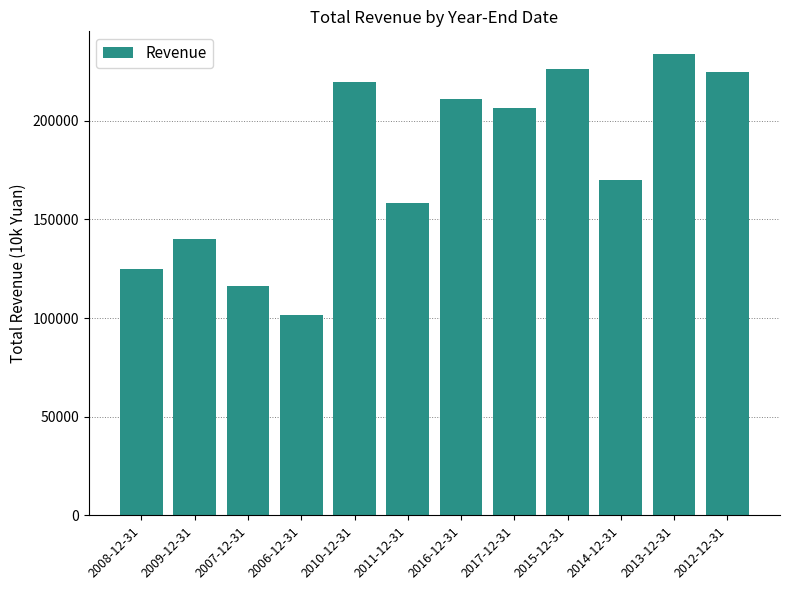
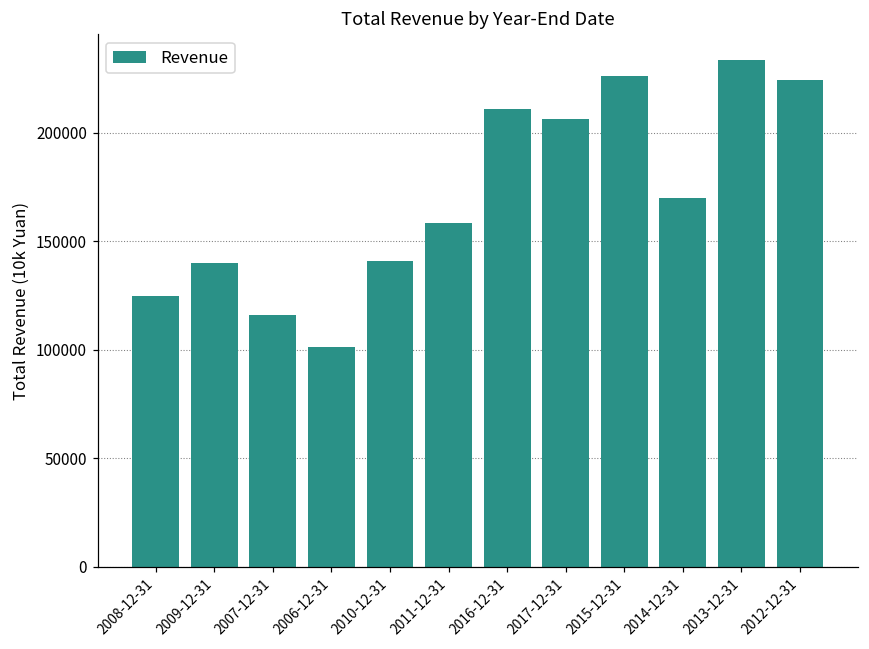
2010-12-31: 220000 -> 141000
